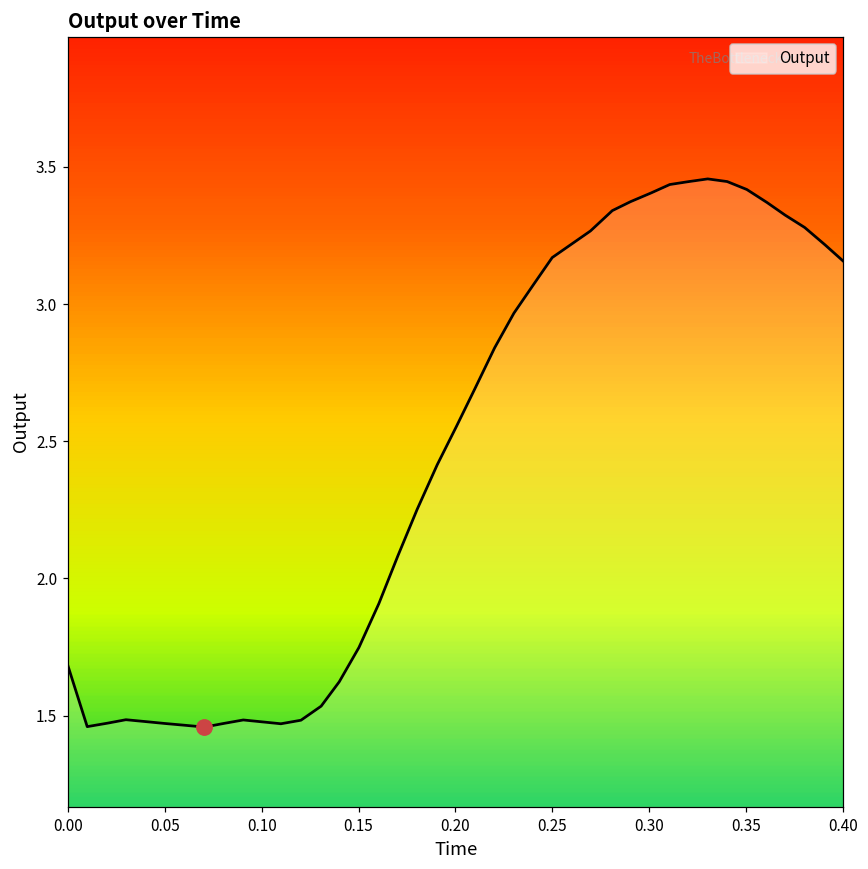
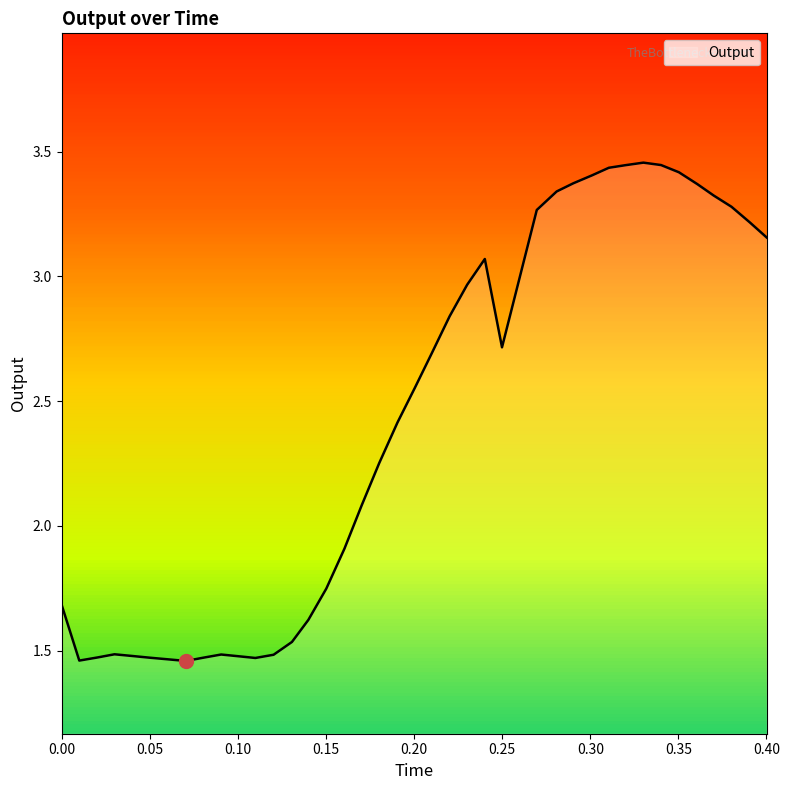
Output, 0.25: 3.17 -> 2.72
